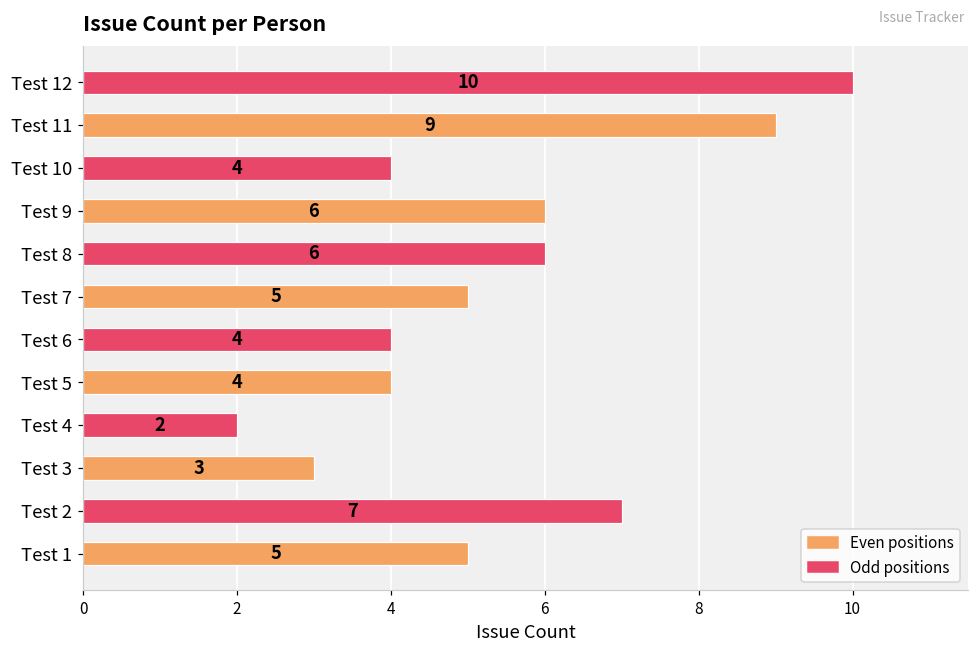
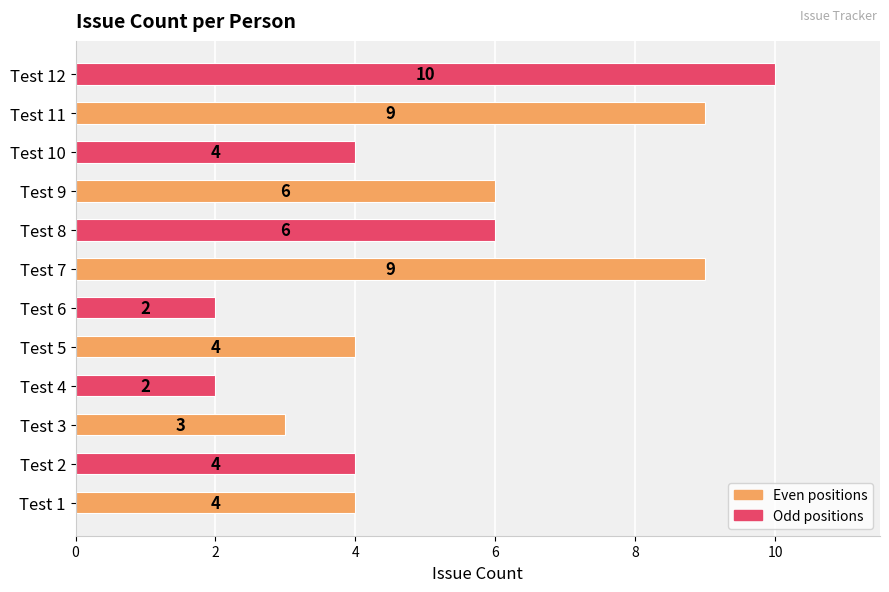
Test 7: 5 -> 9
Test 6: 4 -> 2
Test 2: 7 -> 4
Test 1: 5 -> 4
